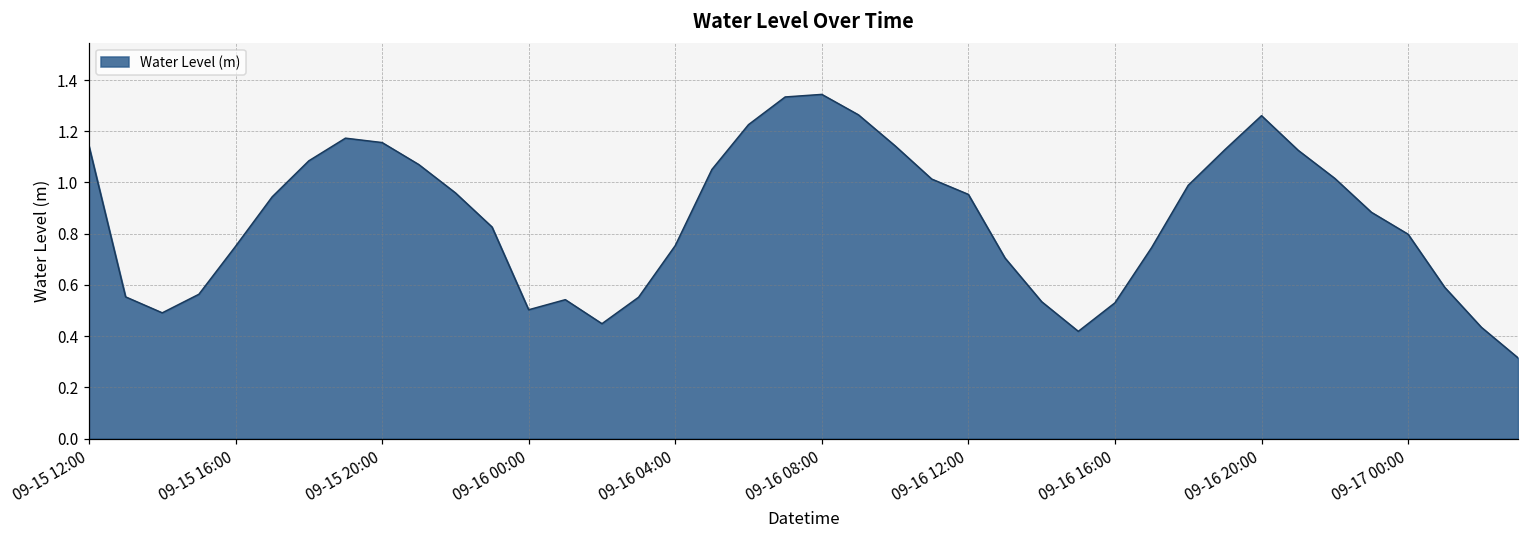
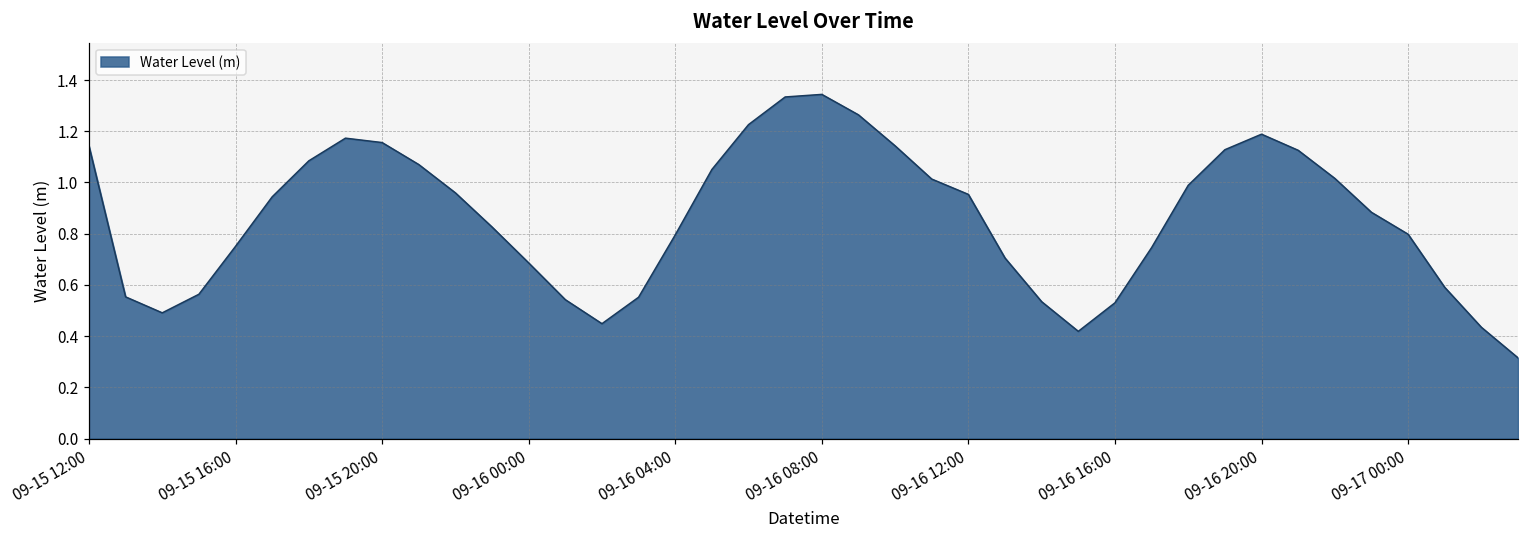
09-16 00:00: 0.50 -> 0.69
09-16 04:00: 0.75 -> 0.80
09-16 20:00: 1.26 -> 1.19
